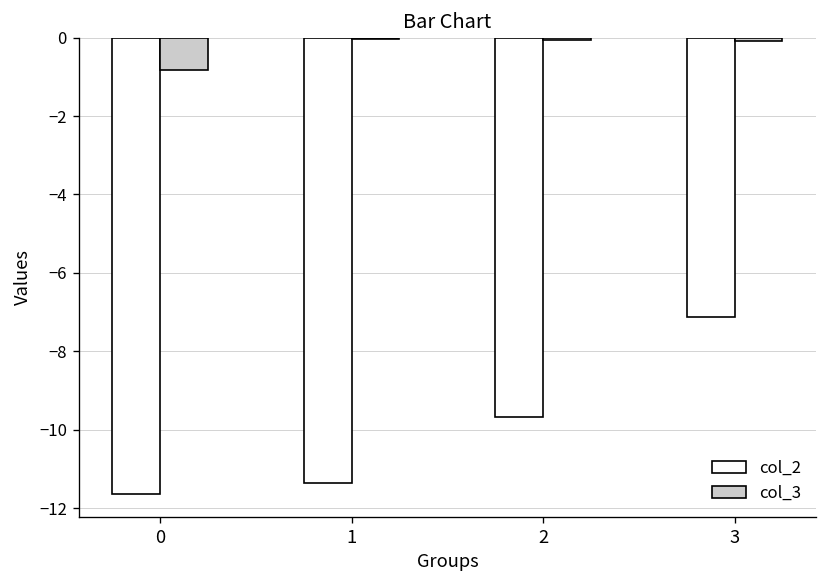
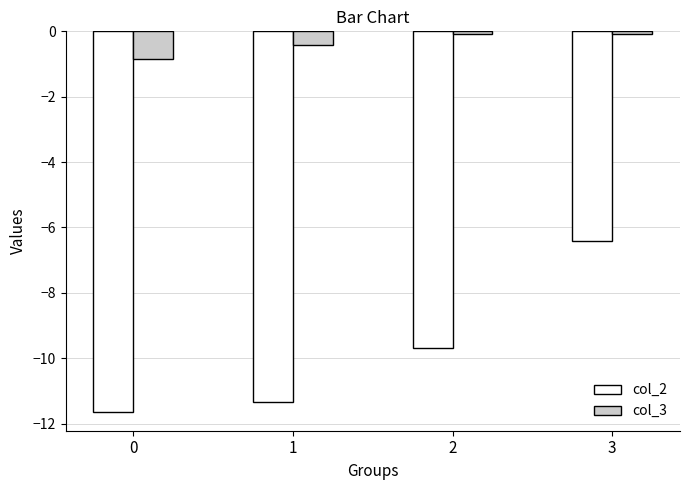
col_3, 1: 0.0 -> -0.4
col_2, 3: -7.1 -> -6.4
